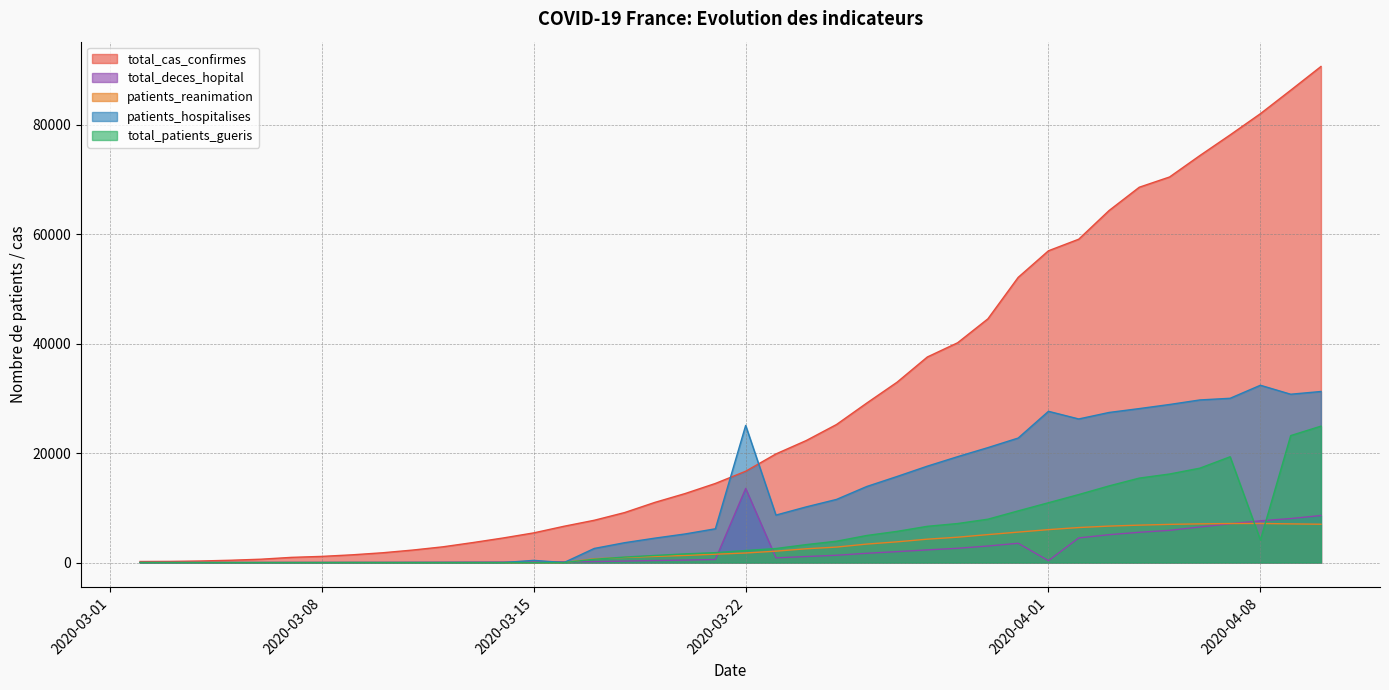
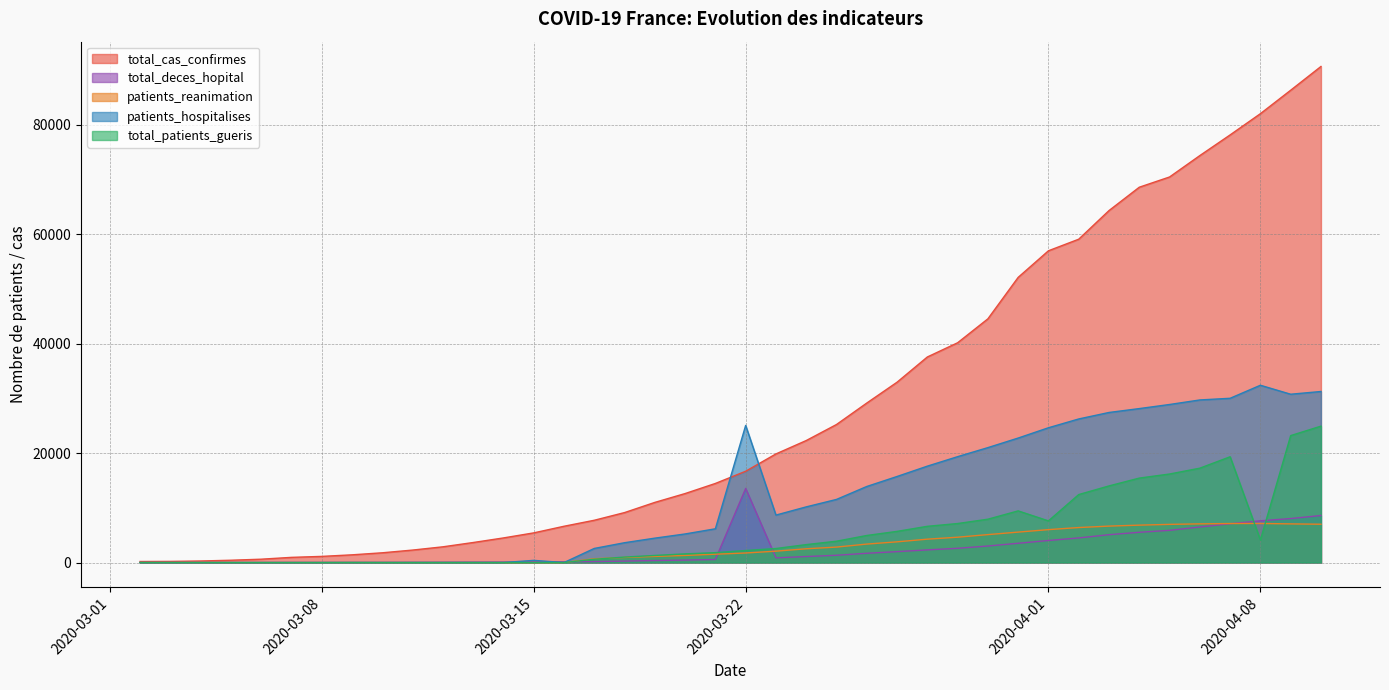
total_deces_hopital, 2020-04-01: 0 -> 4000
patients_hospitalises, 2020-04-01: 28000 -> 25000
total_patients_gueris, 2020-04-01: 11000 -> 8000
